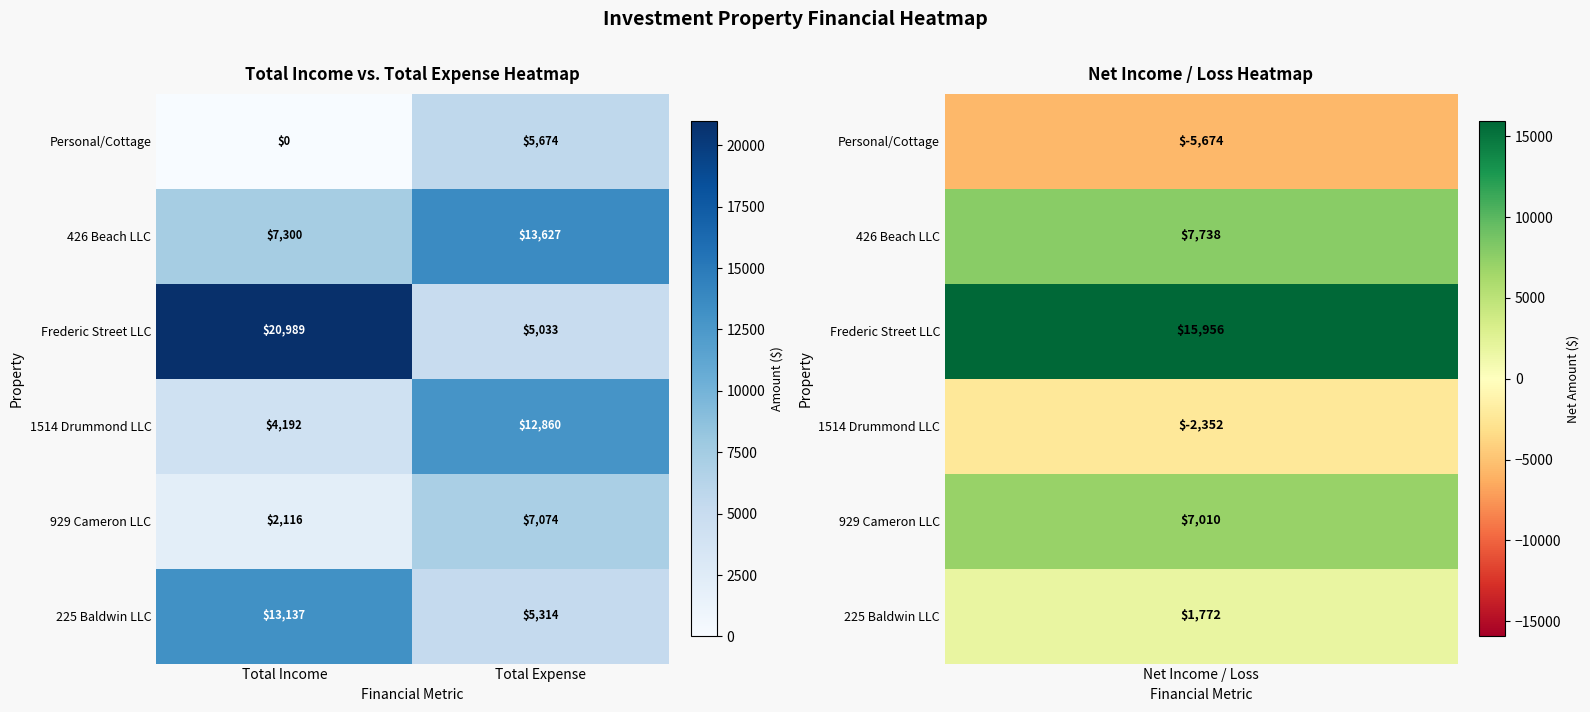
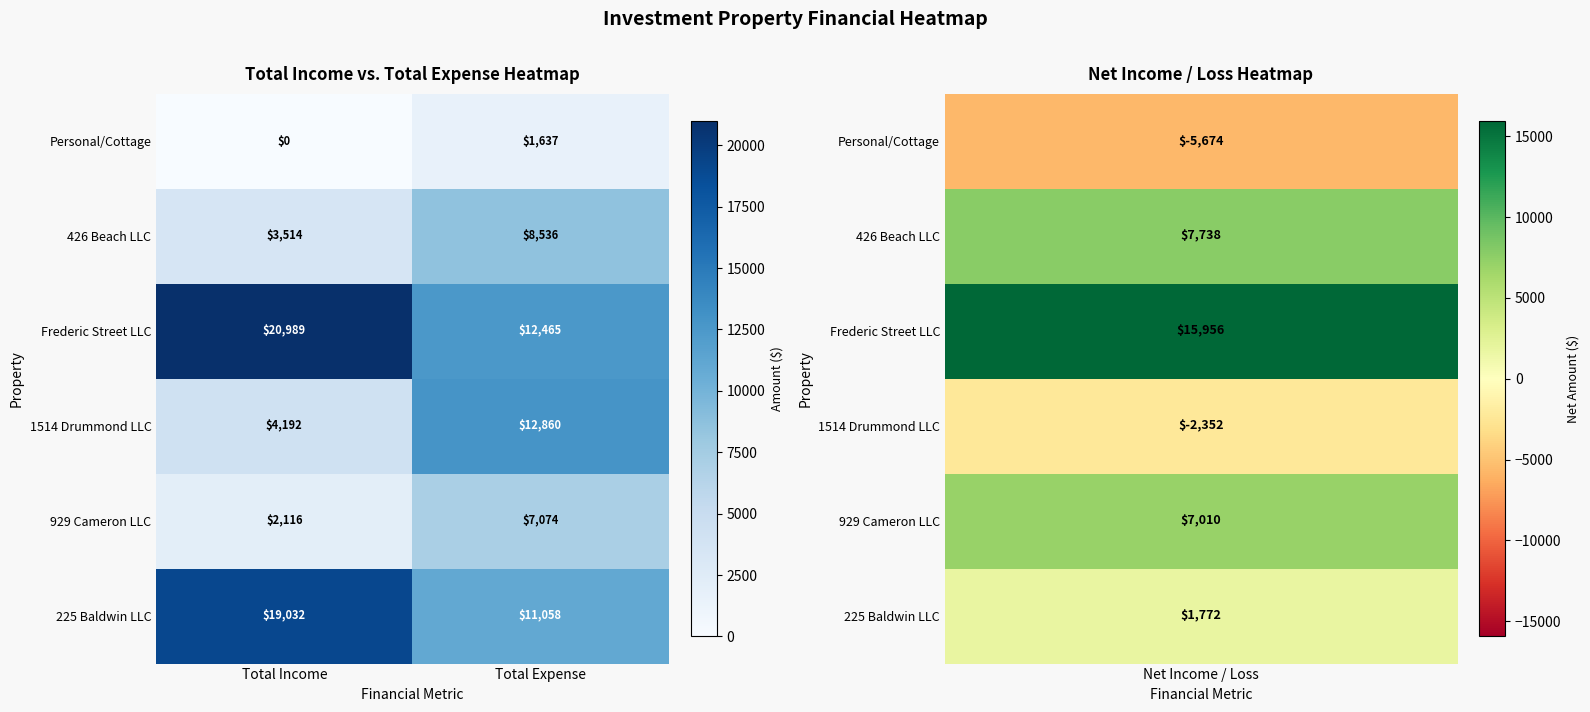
Total Income vs. Total Expense Heatmap, Personal/Cottage, Total Expense: $5,674 -> $1,637
Total Income vs. Total Expense Heatmap, 426 Beach LLC, Total Income: $7,300 -> $3,514
Total Income vs. Total Expense Heatmap, 426 Beach LLC, Total Expense: $13,627 -> $8,536
Total Income vs. Total Expense Heatmap, Frederic Street LLC, Total Expense: $5,033 -> $12,465
Total Income vs. Total Expense Heatmap, 225 Baldwin LLC, Total Income: $13,137 -> $19,032
Total Income vs. Total Expense Heatmap, 225 Baldwin LLC, Total Expense: $5,314 -> $11,058
